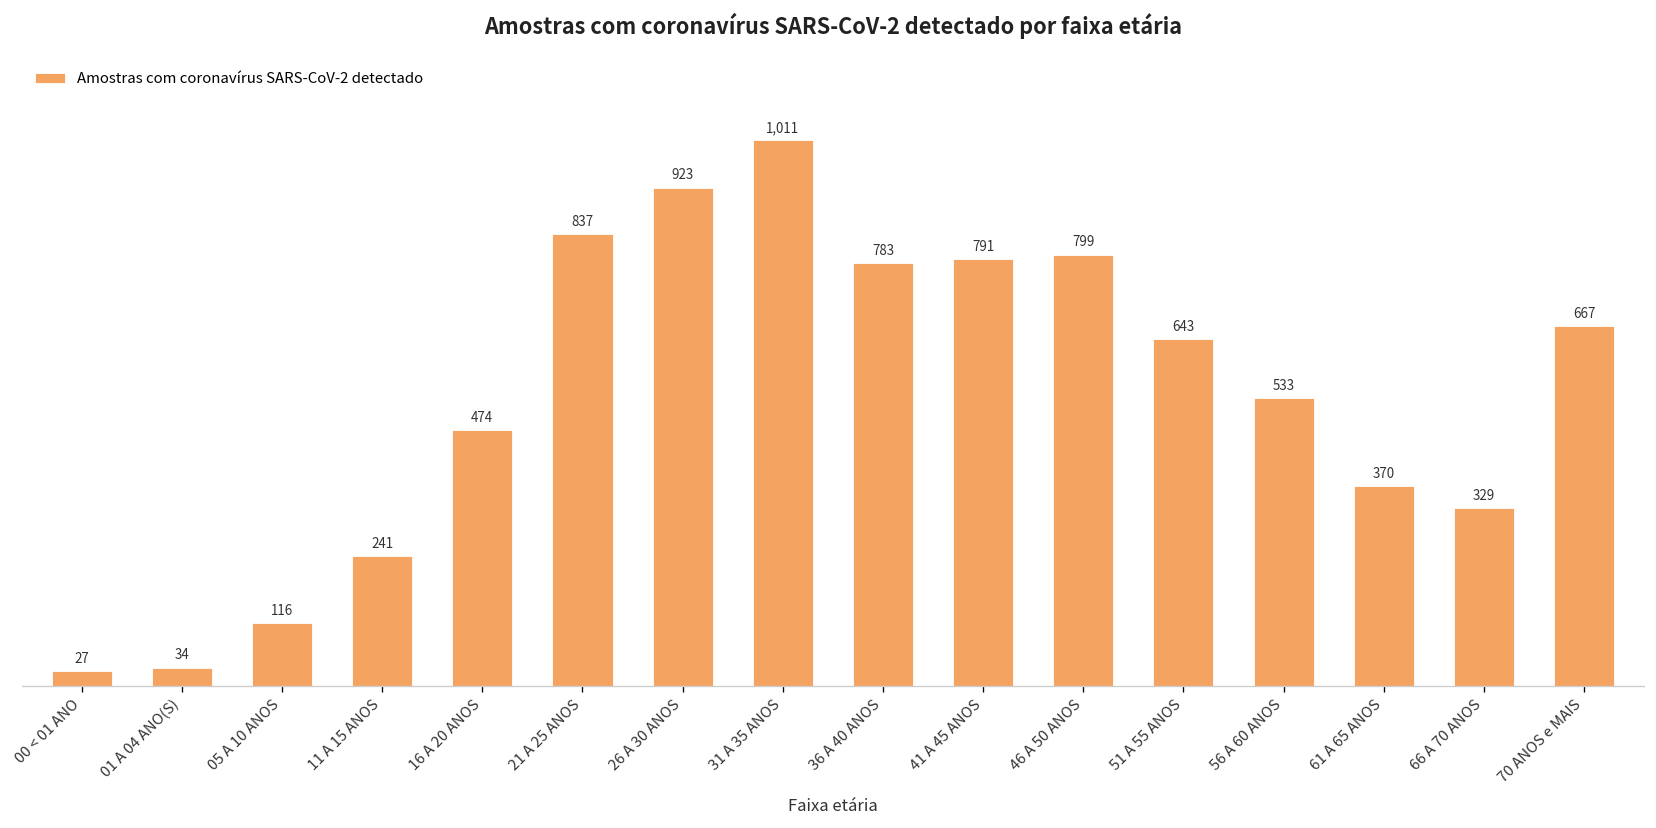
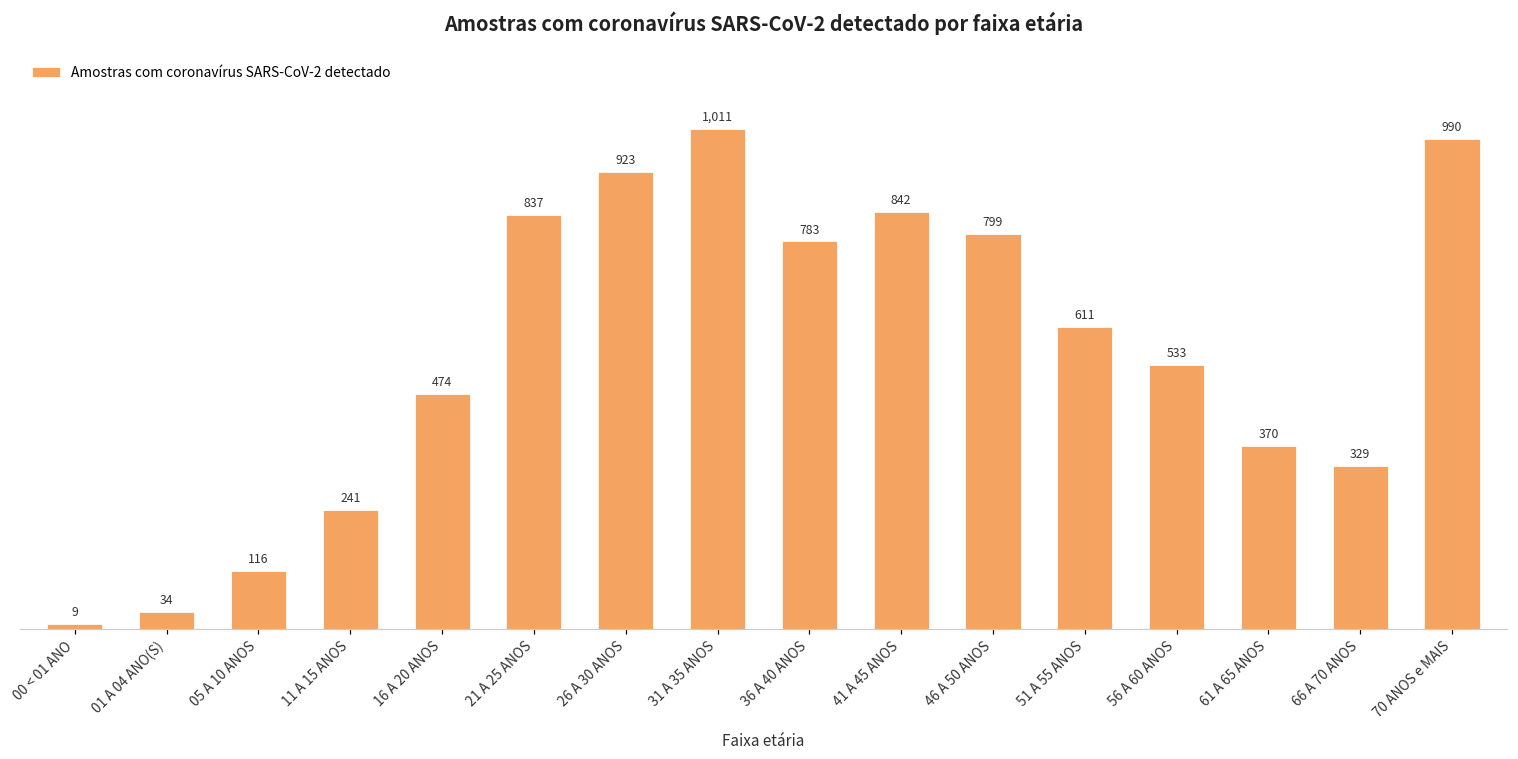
00 < 01 ANO: 27 -> 9
41 A 45 ANOS: 791 -> 842
51 A 55 ANOS: 643 -> 611
70 ANOS e MAIS: 667 -> 990
